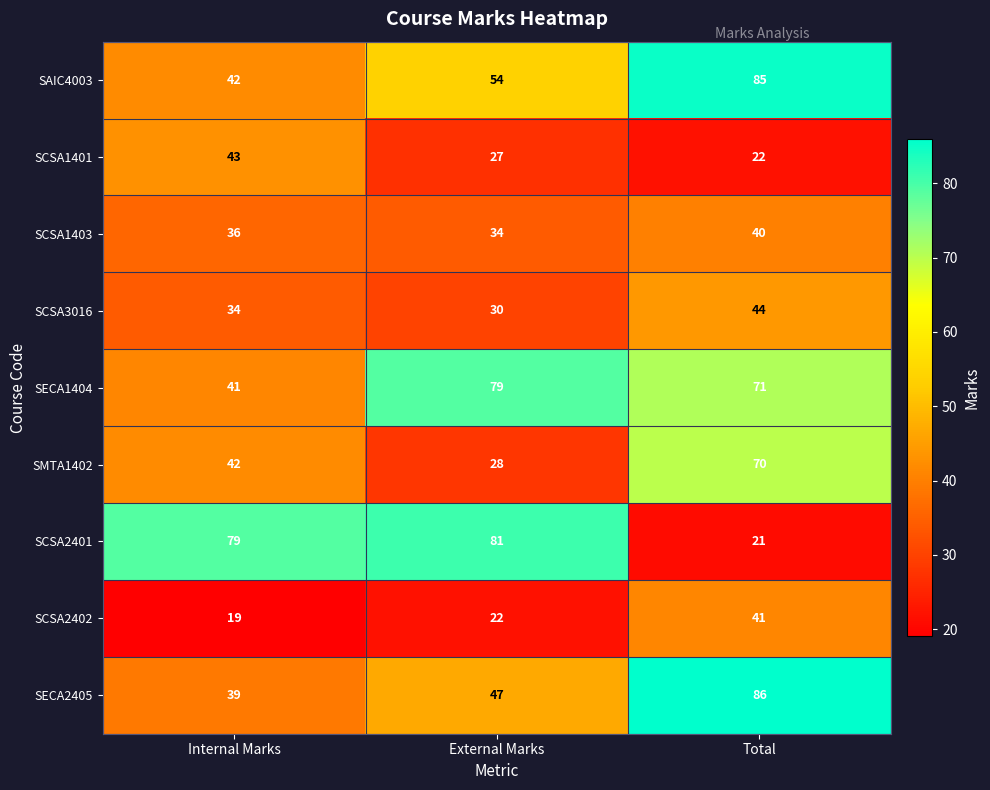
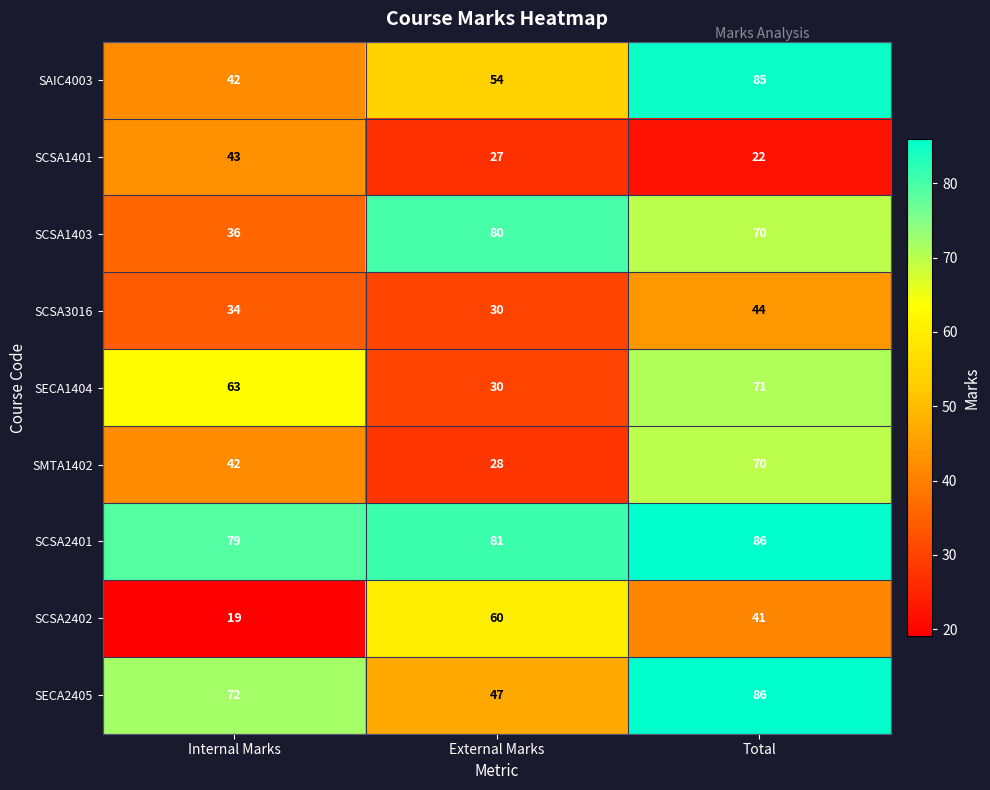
SCSA1403, External Marks: 34 -> 80
SCSA1403, Total: 40 -> 70
SECA1404, Internal Marks: 41 -> 63
SECA1404, External Marks: 79 -> 30
SCSA2401, Total: 21 -> 86
SCSA2402, External Marks: 22 -> 60
SECA2405, Internal Marks: 39 -> 72
